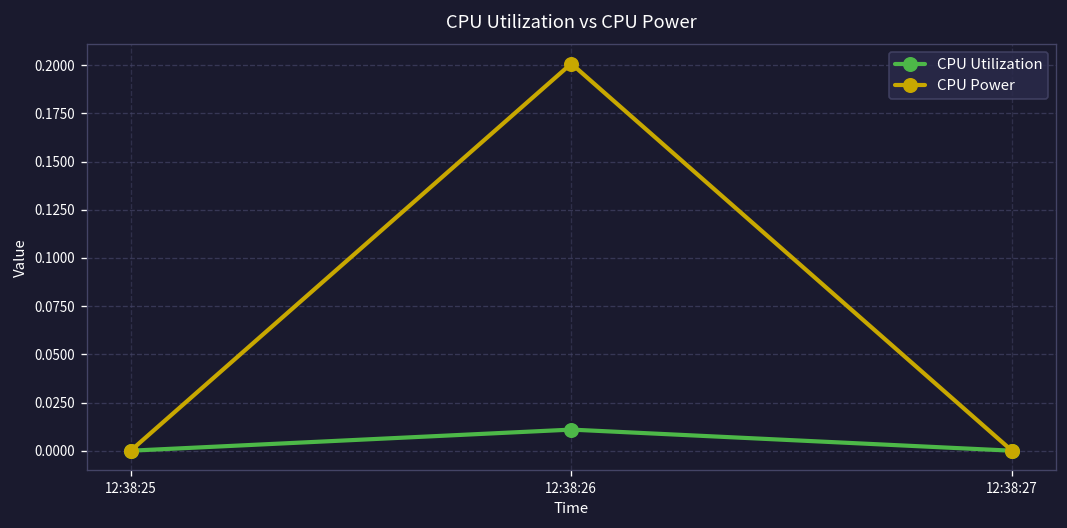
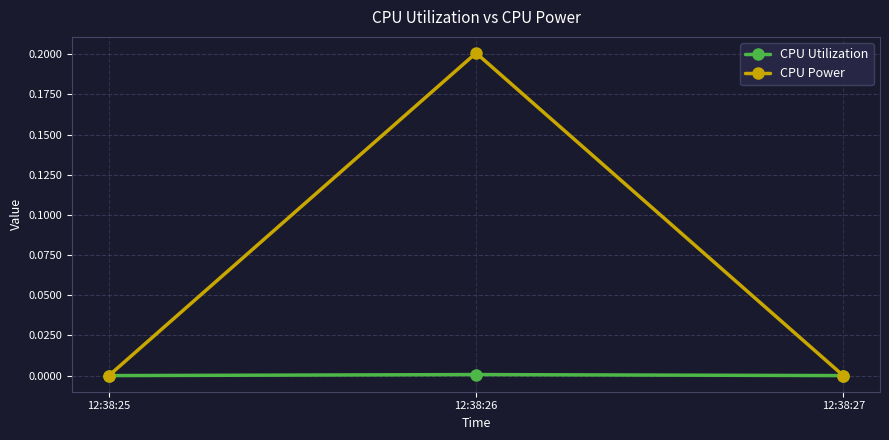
CPU Utilization, 12:38:26: 0.011 -> 0.001
